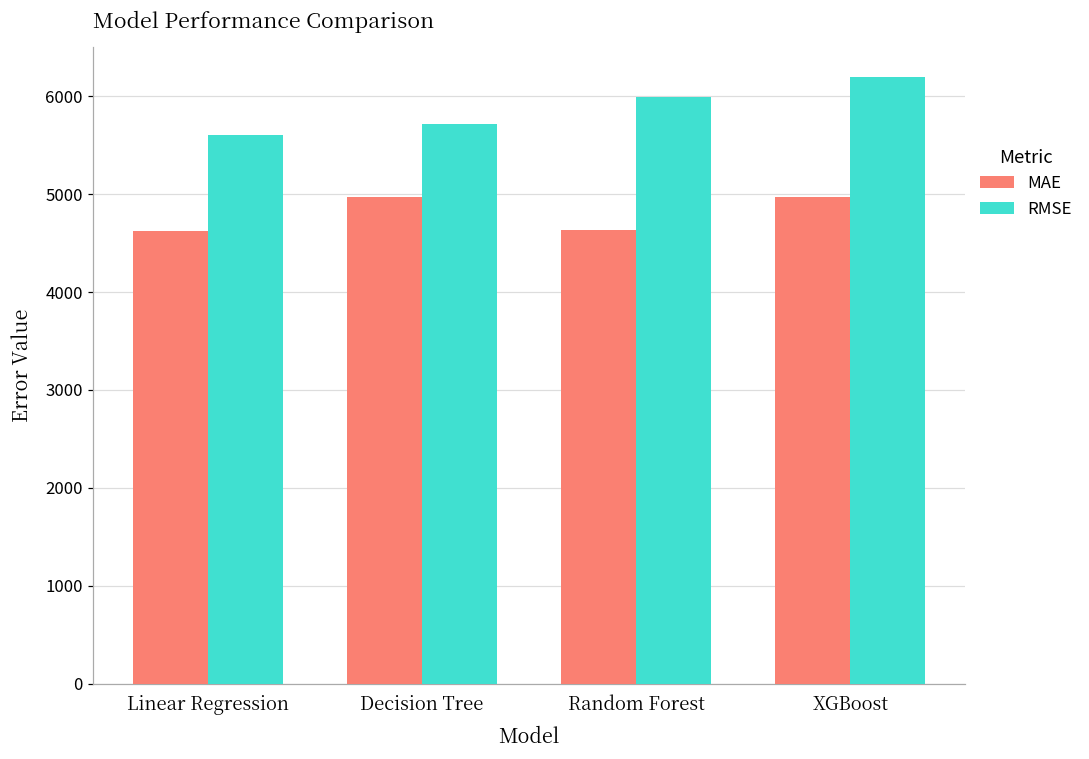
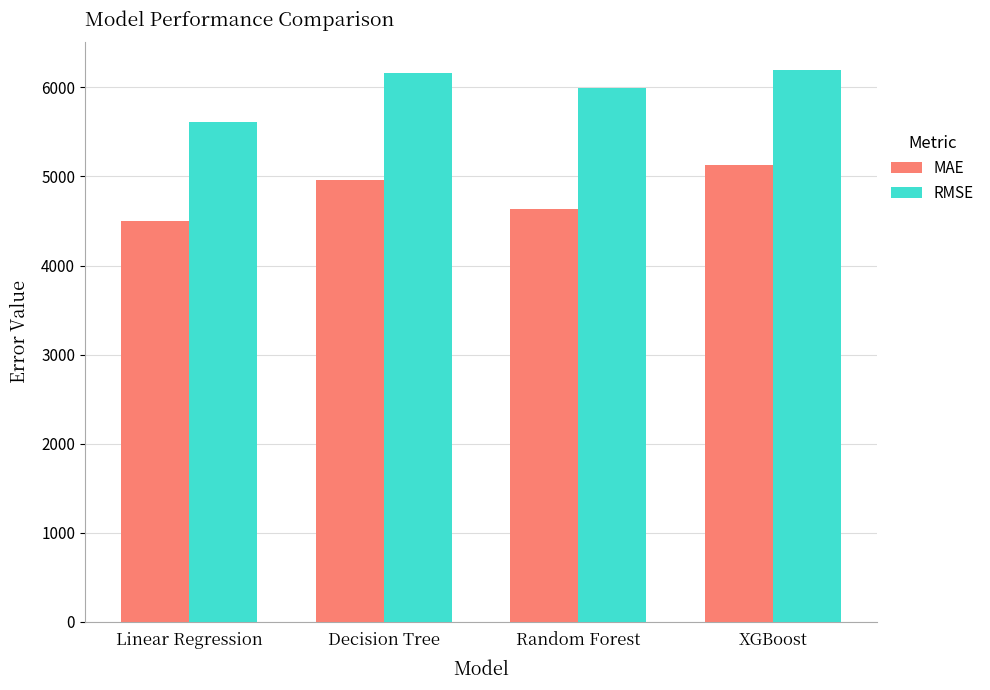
MAE, Linear Regression: 4600 -> 4500
RMSE, Decision Tree: 5700 -> 6200
MAE, XGBoost: 5000 -> 5100
